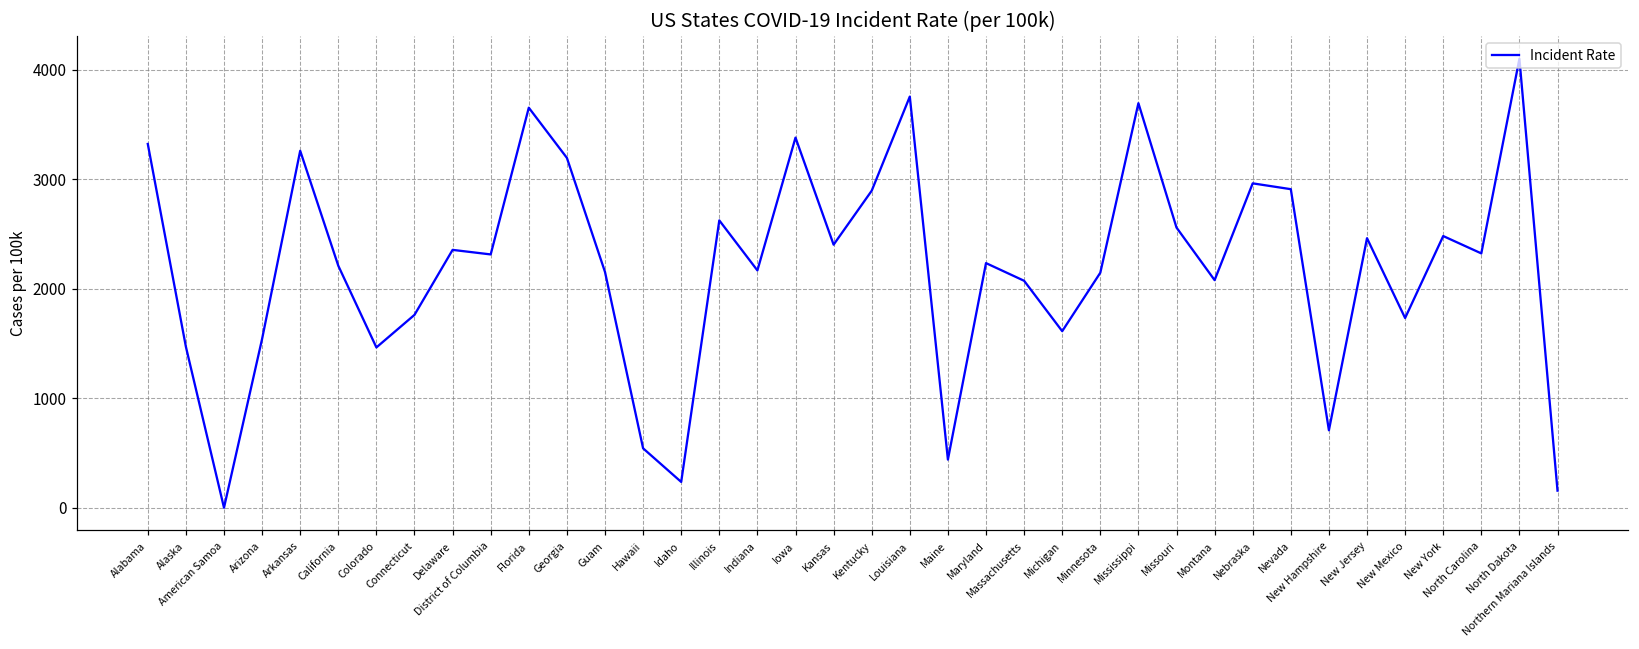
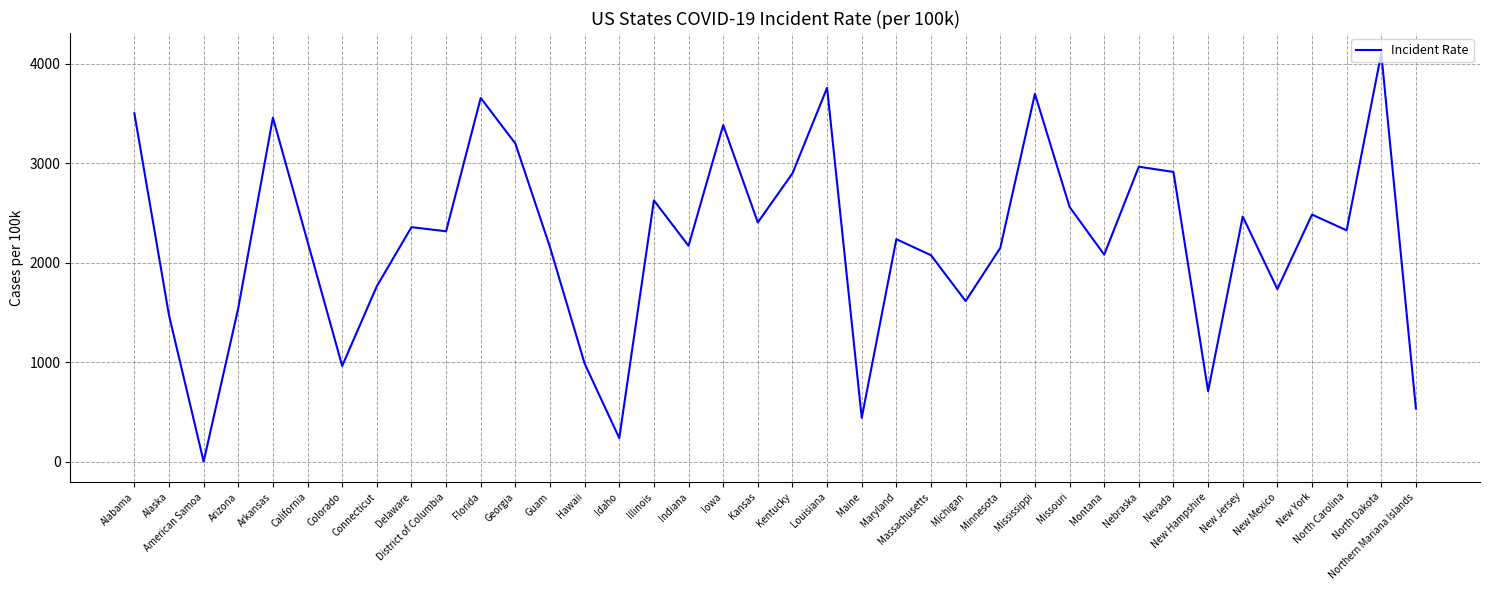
Alabama: 3300 -> 3500
Arkansas: 3300 -> 3500
Colorado: 1500 -> 1000
Hawaii: 500 -> 1000
Northern Mariana Islands: 200 -> 500
